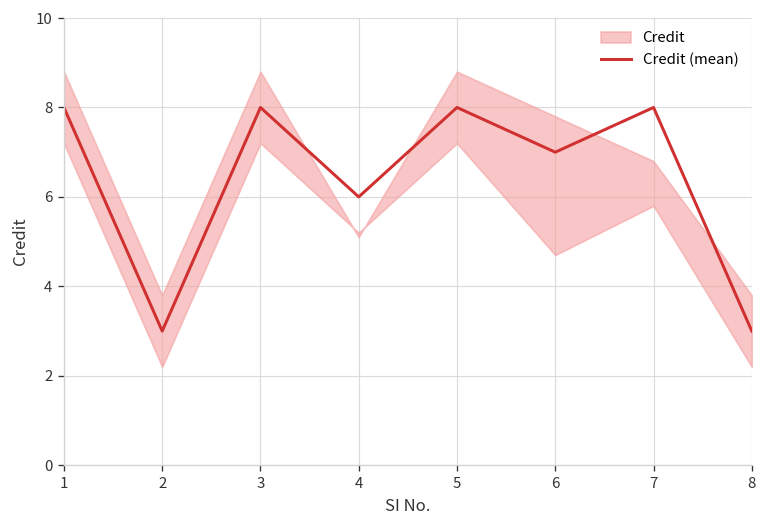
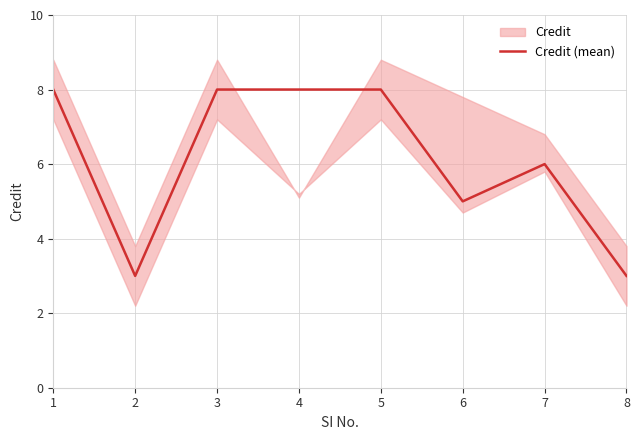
Credit (mean), 4: 6 -> 8
Credit (mean), 6: 7 -> 5
Credit (mean), 7: 8 -> 6
